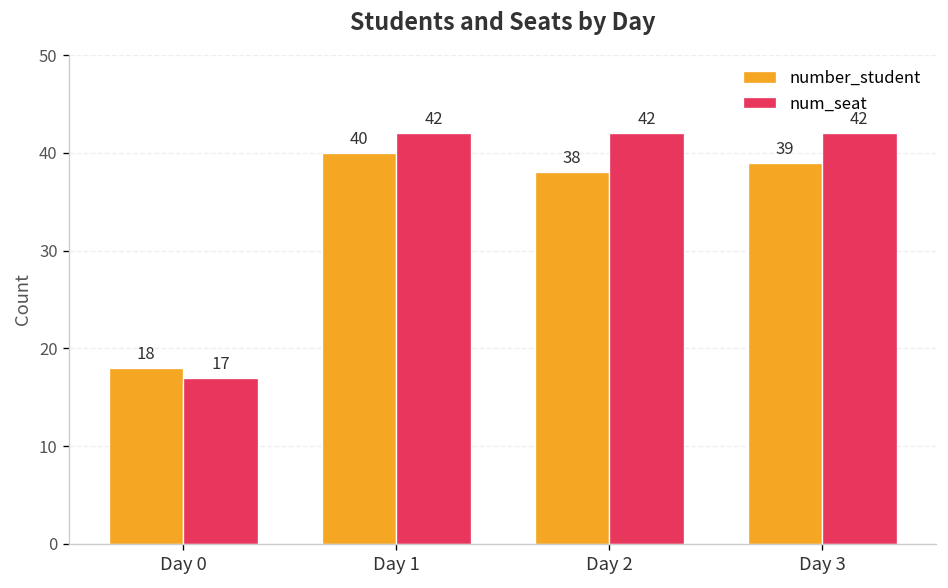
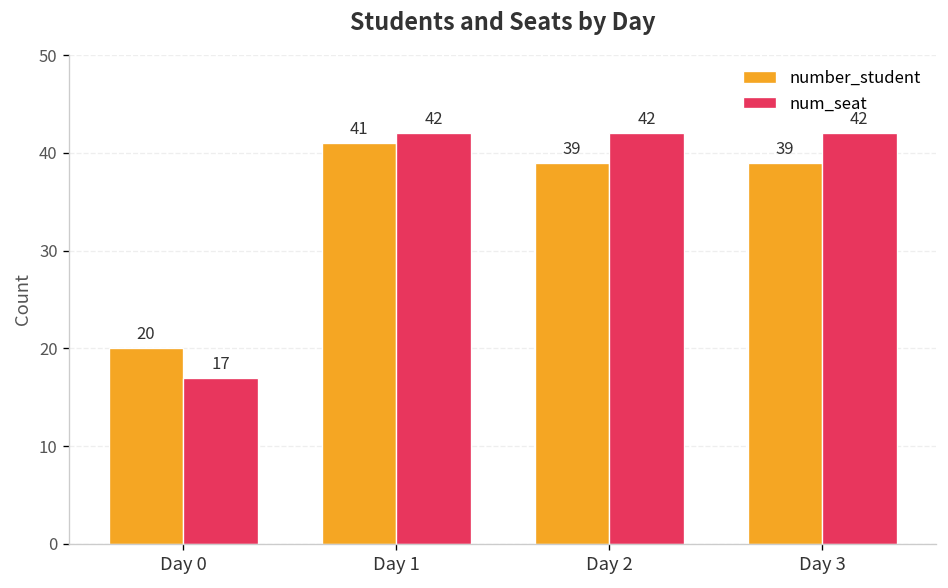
number_student, Day 0: 18 -> 20
number_student, Day 1: 40 -> 41
number_student, Day 2: 38 -> 39
